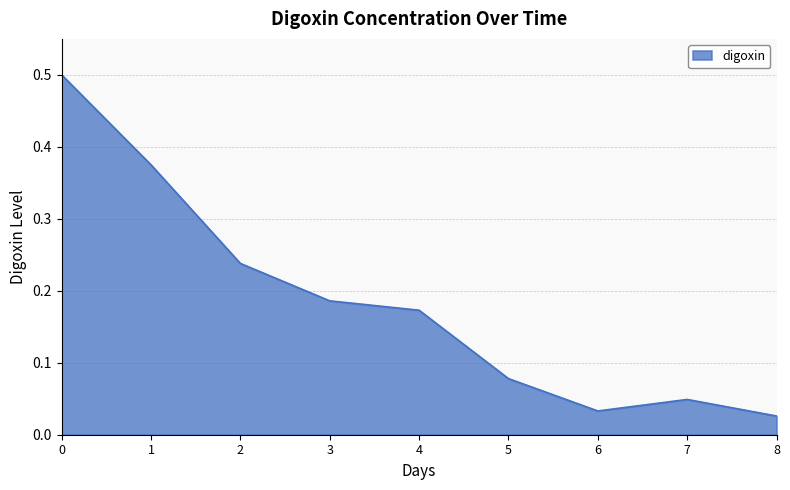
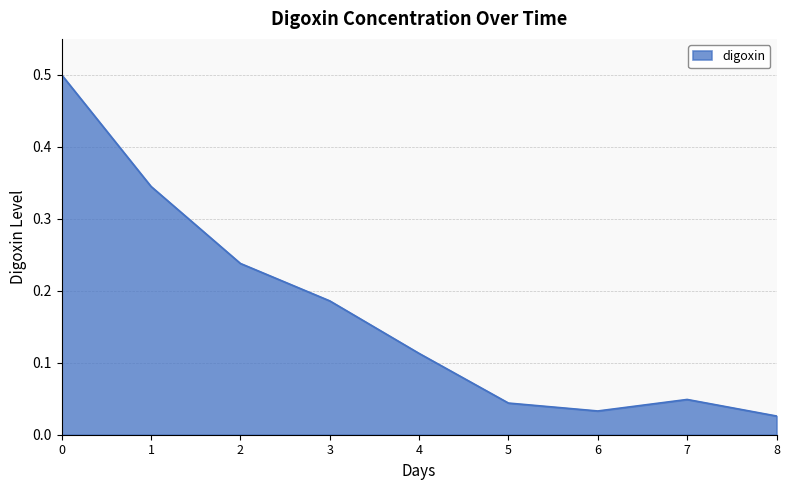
1: 0.38 -> 0.35
4: 0.17 -> 0.11
5: 0.08 -> 0.04
